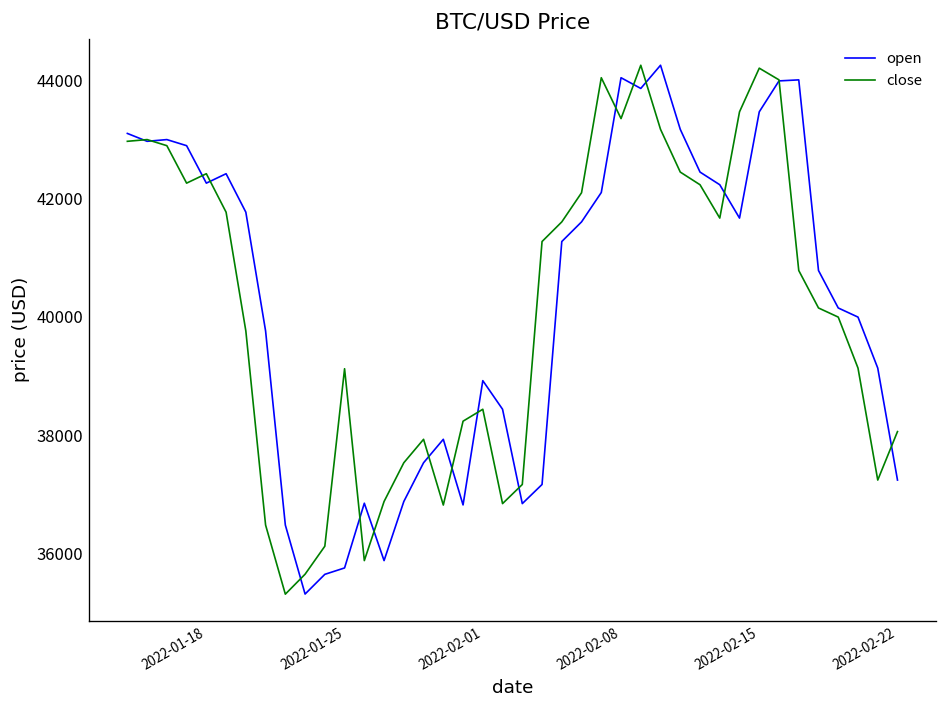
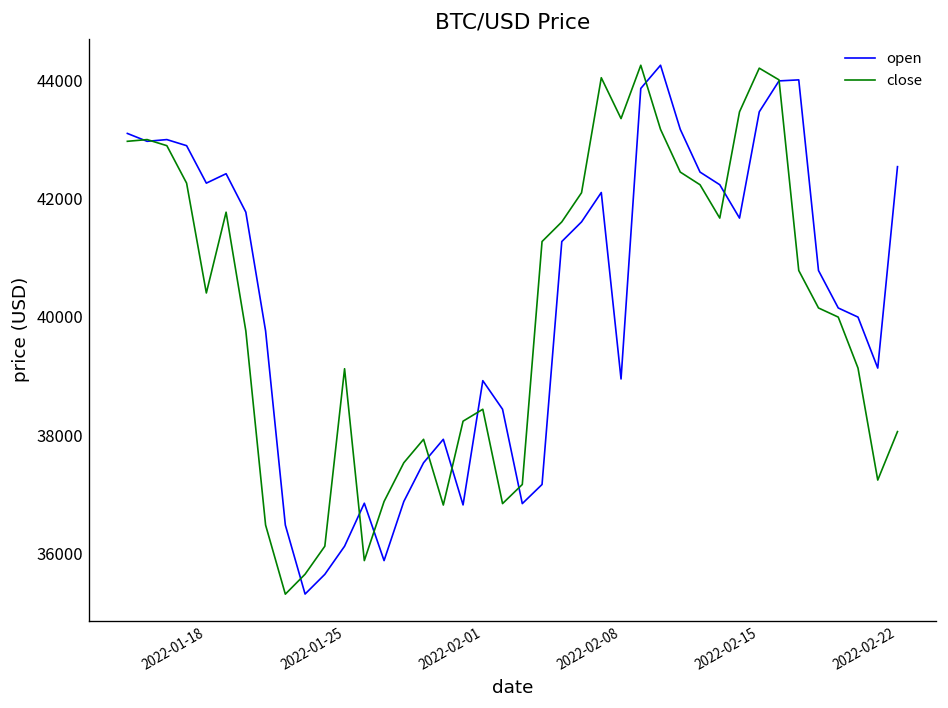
close, 2022-01-18: 42400 -> 40400
open, 2022-01-25: 35800 -> 36100
open, 2022-02-08: 44000 -> 39000
open, 2022-02-22: 37200 -> 42500
